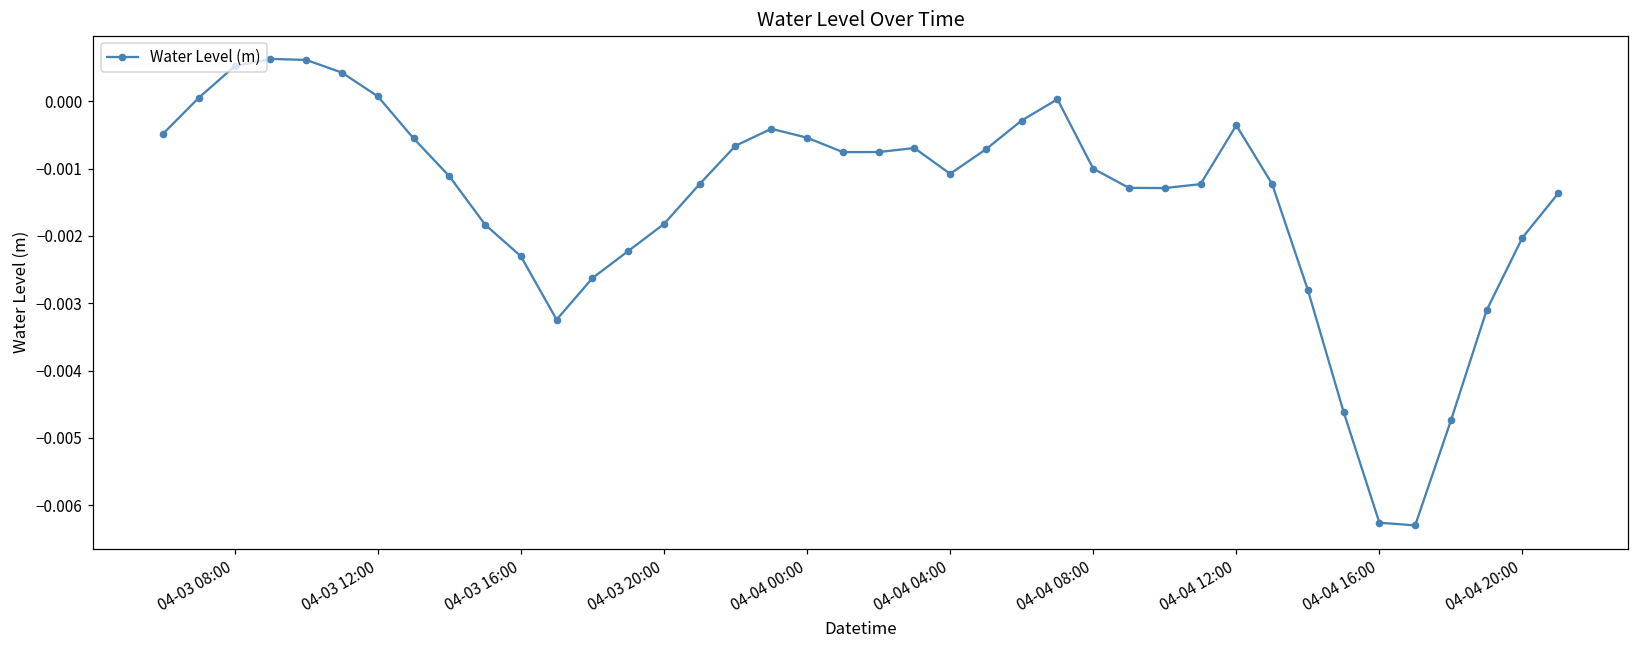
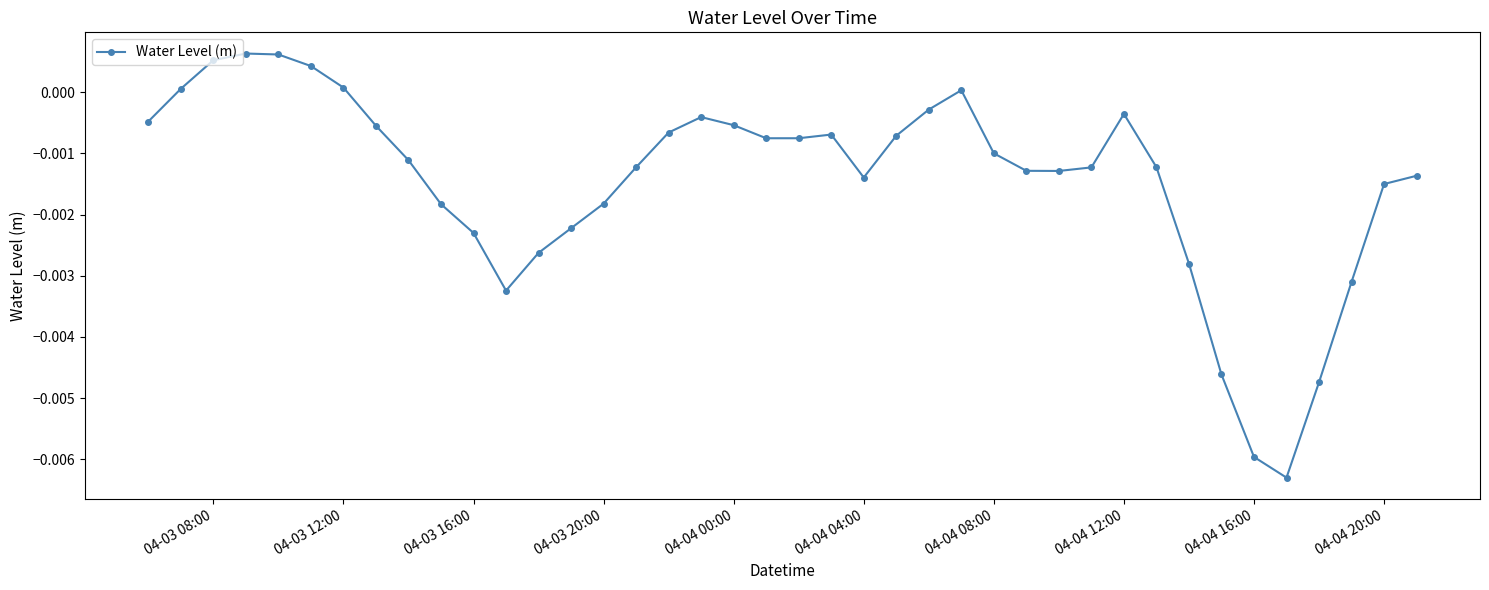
04-04 04:00: -0.0011 -> -0.0014
04-04 16:00: -0.0063 -> -0.0060
04-04 20:00: -0.0020 -> -0.0015
